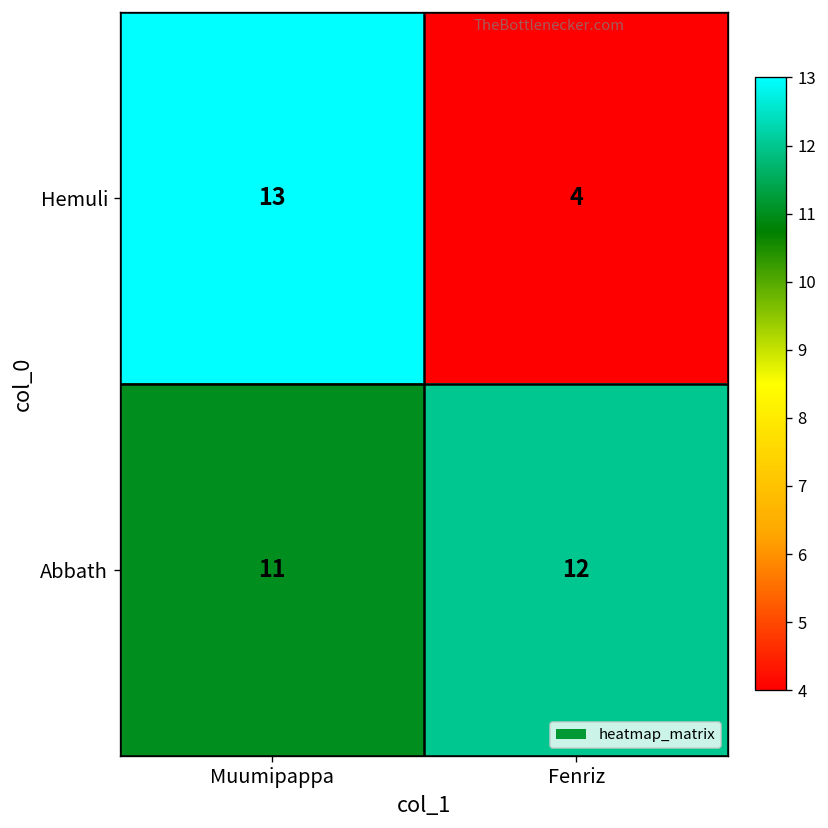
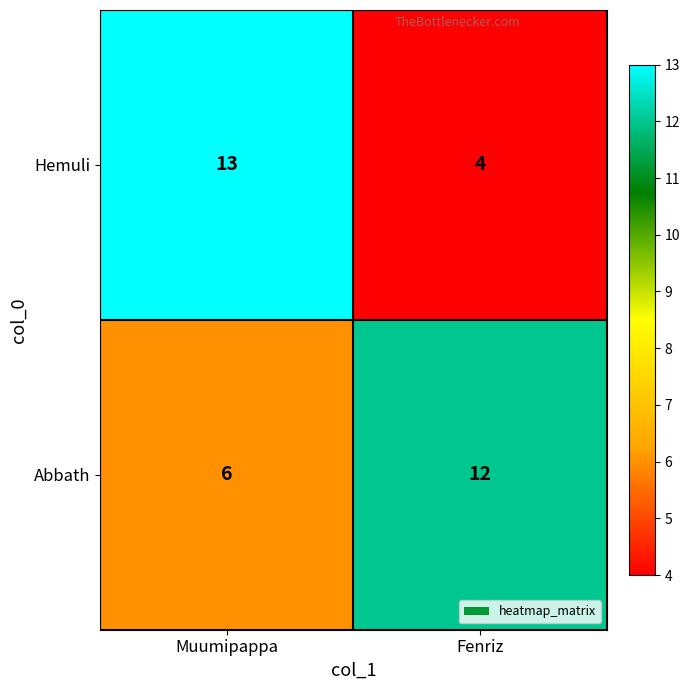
Abbath, Muumipappa: 11 -> 6
